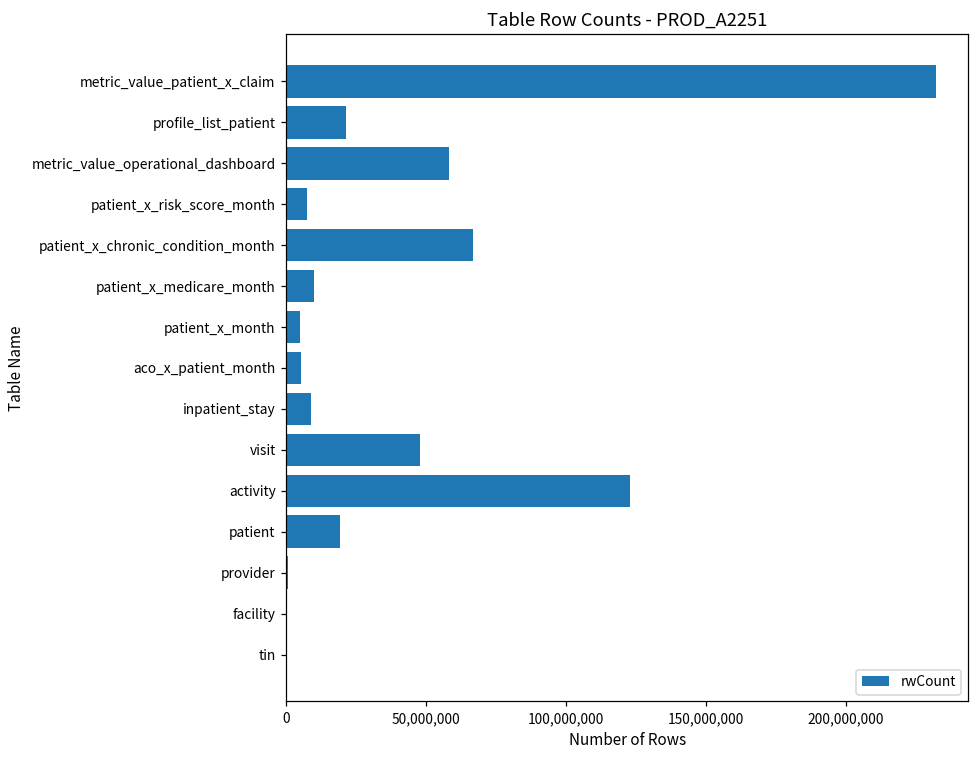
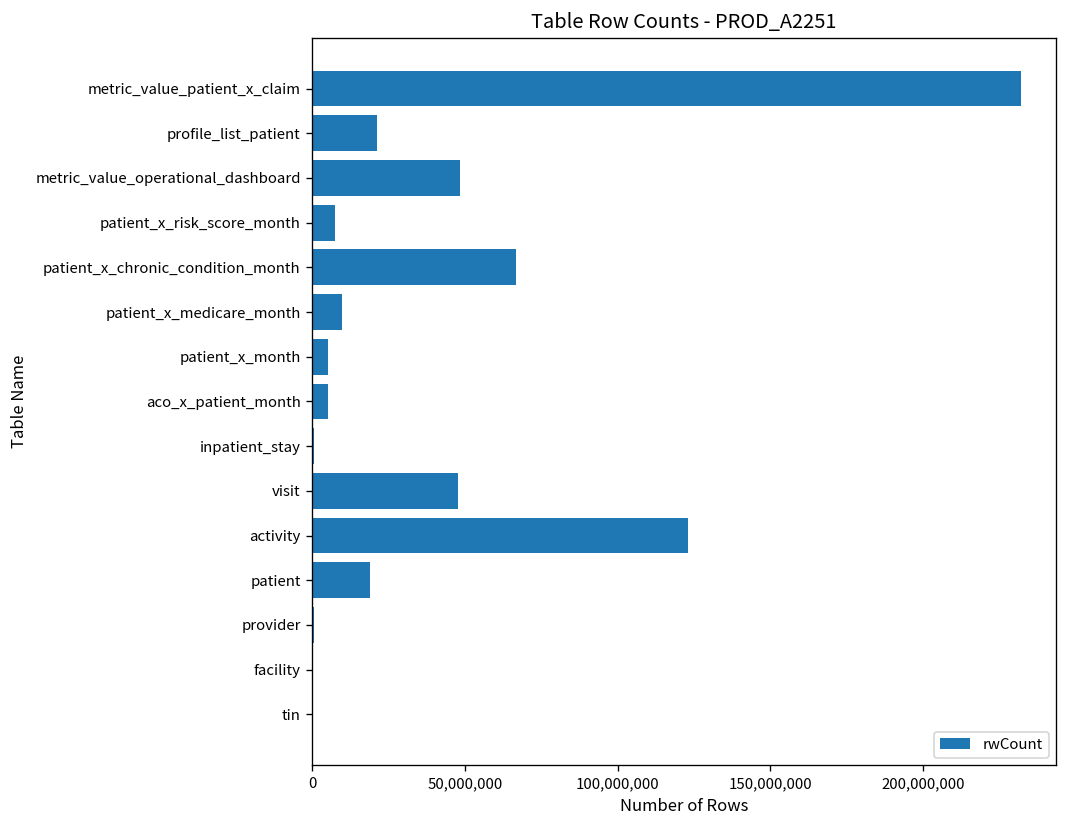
metric_value_operational_dashboard: 58,000,000 -> 48,000,000
inpatient_stay: 9,000,000 -> 1,000,000
